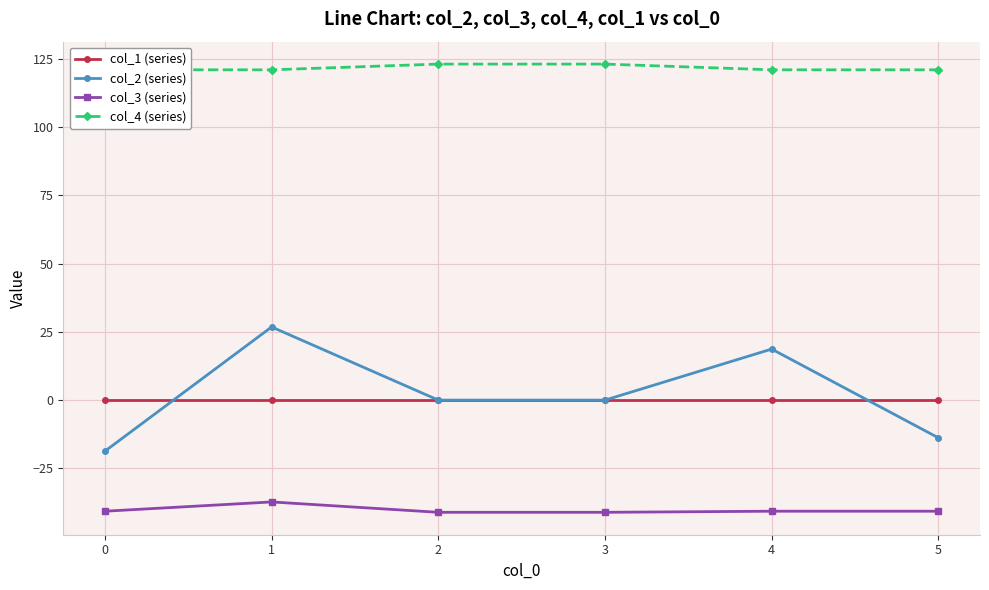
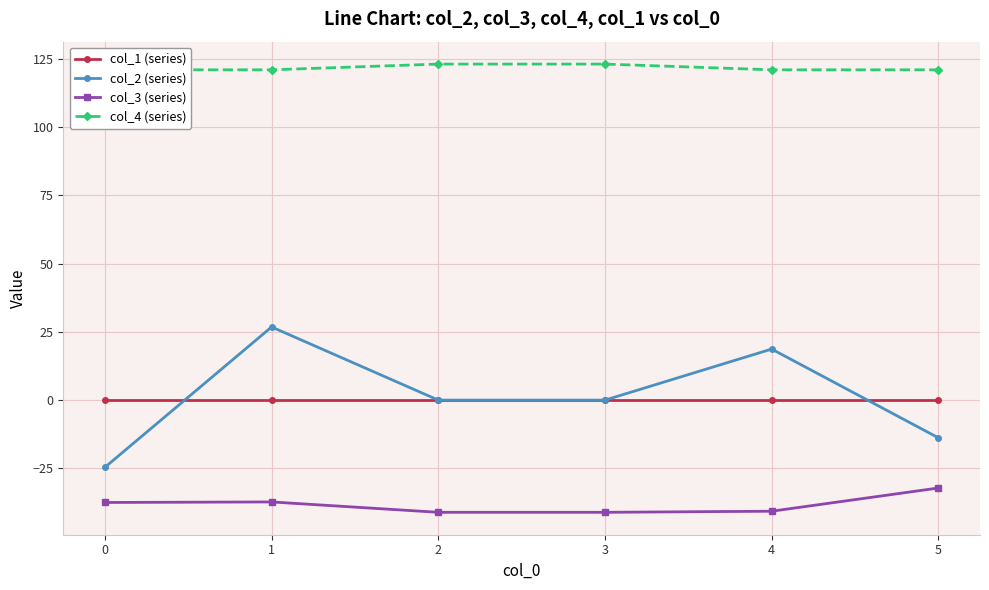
col_2 (series), 0: -19 -> -25
col_3 (series), 0: -41 -> -38
col_3 (series), 5: -41 -> -32
